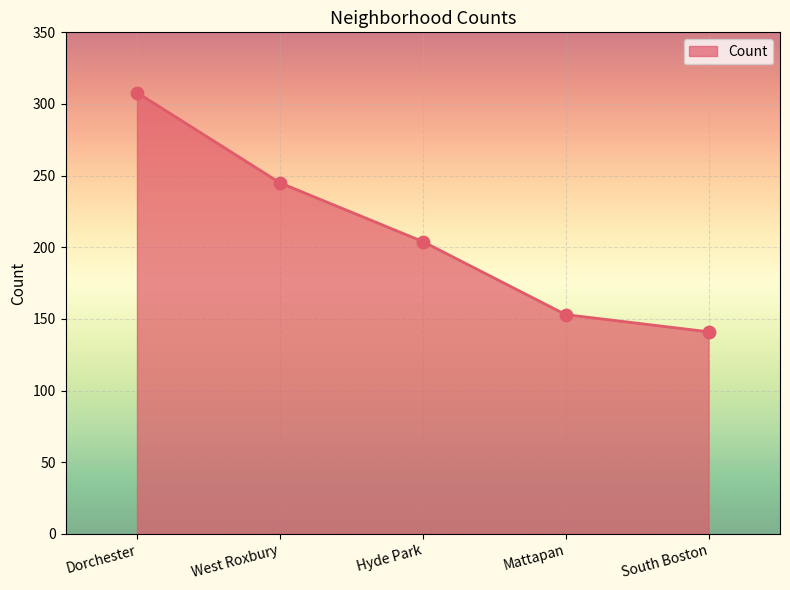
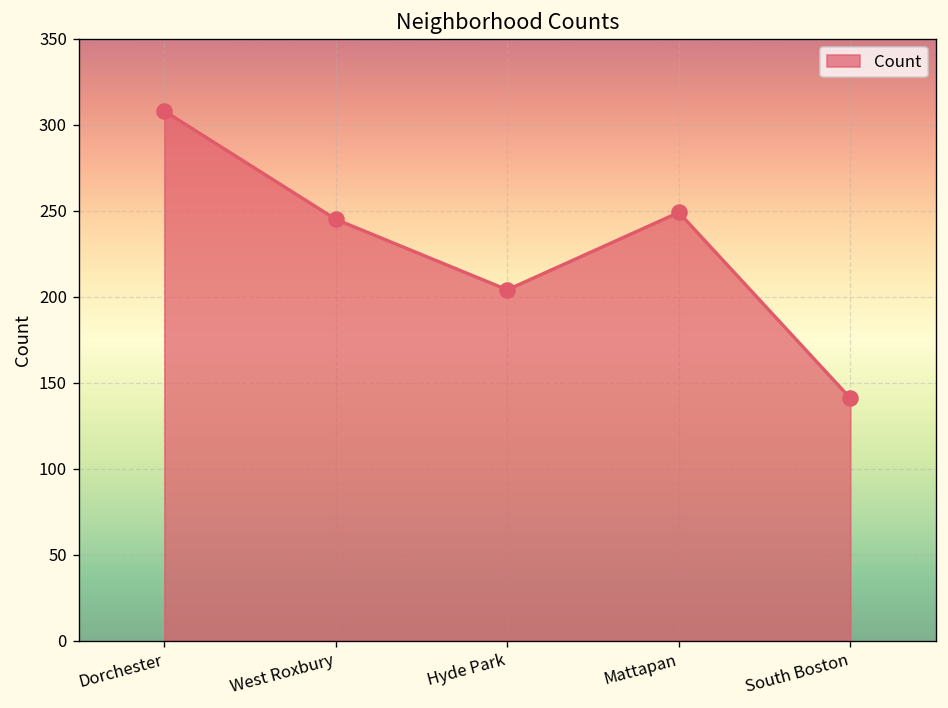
Mattapan: 153 -> 249
